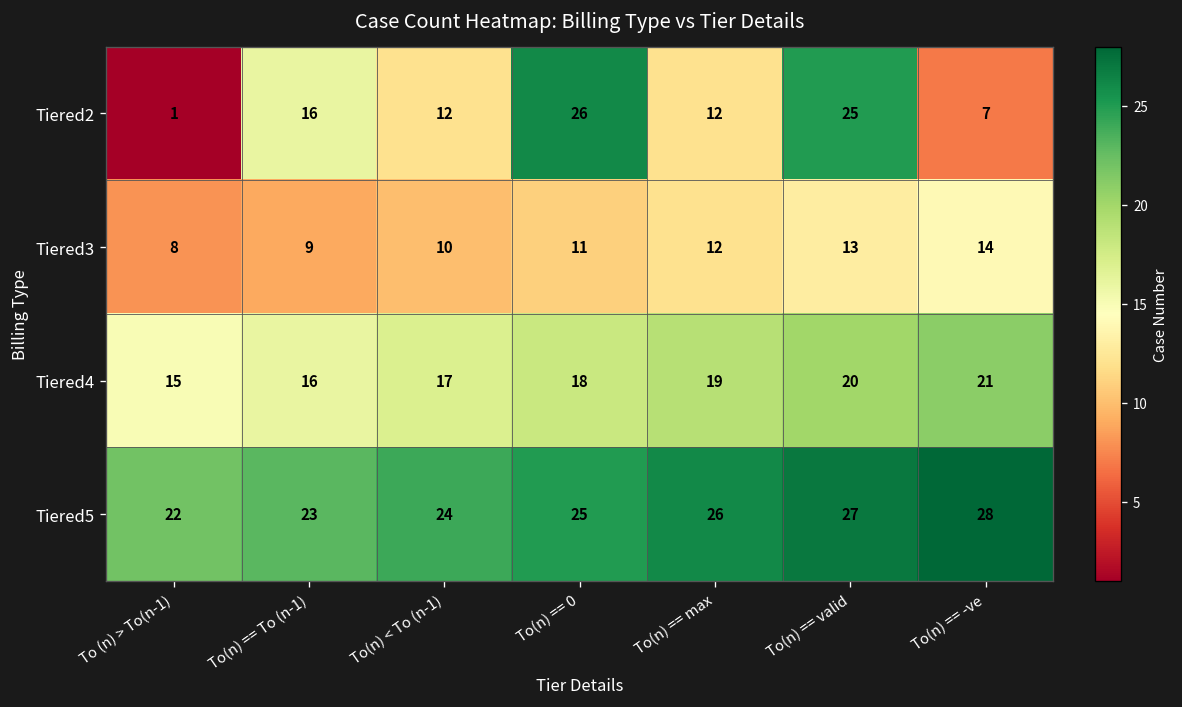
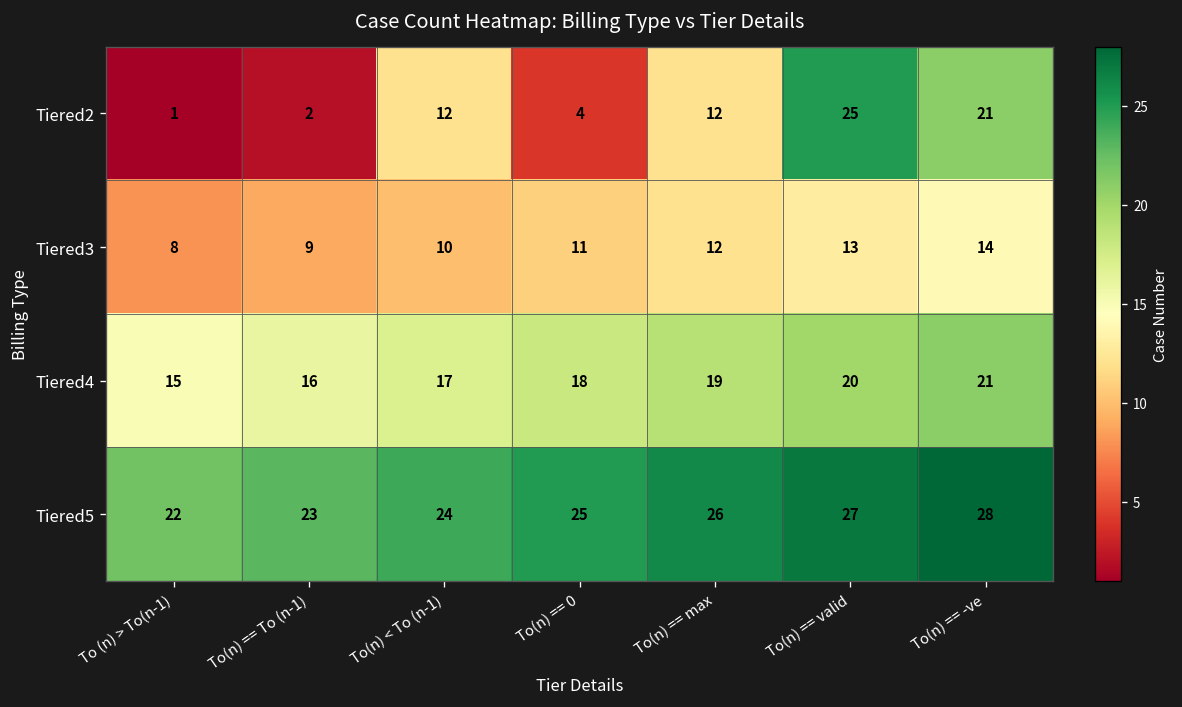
Tiered2, To(n) == To (n-1): 16 -> 2
Tiered2, To(n) == 0: 26 -> 4
Tiered2, To(n) == -ve: 7 -> 21
